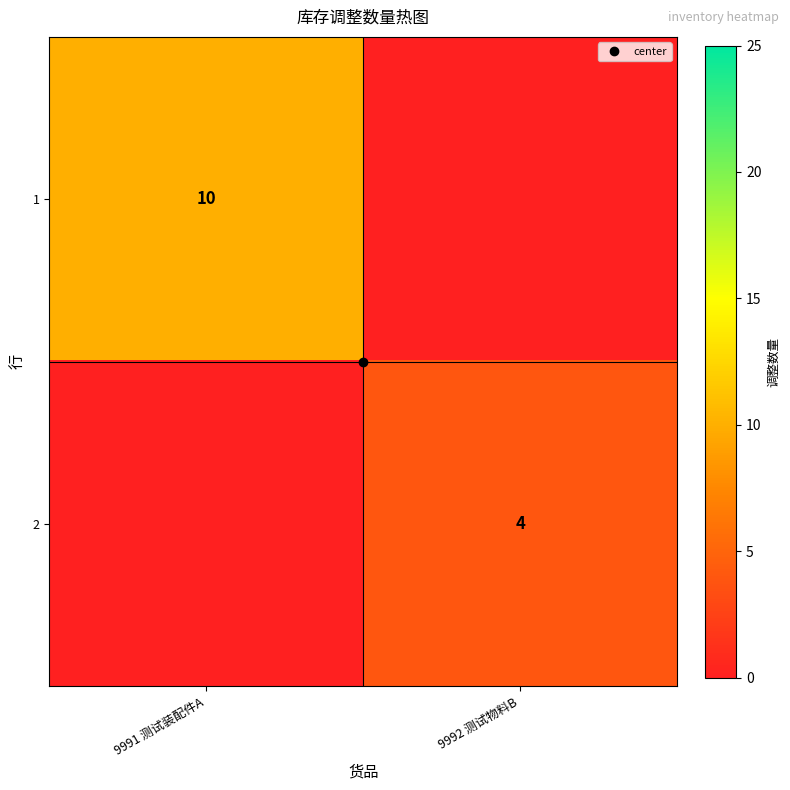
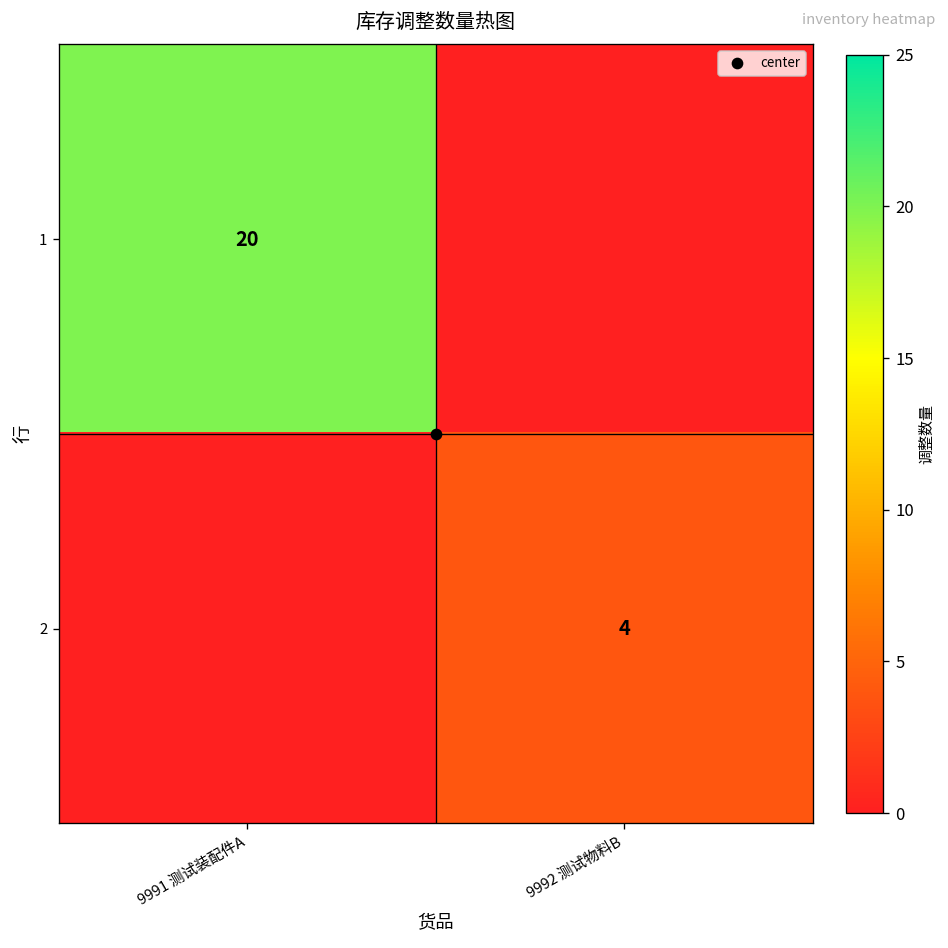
1, 9991 测试装配件A: 10 -> 20
